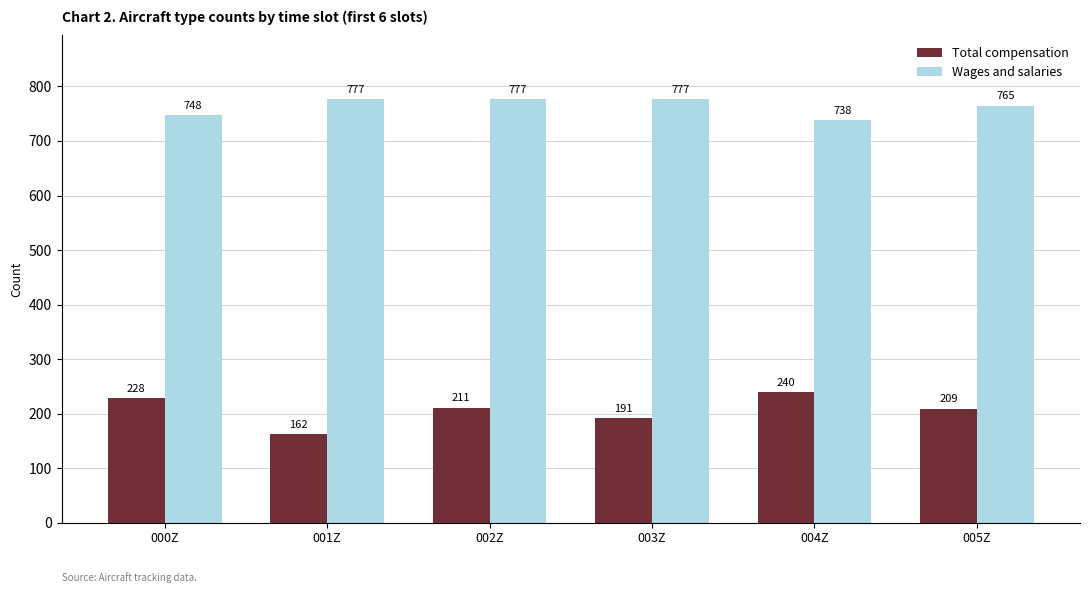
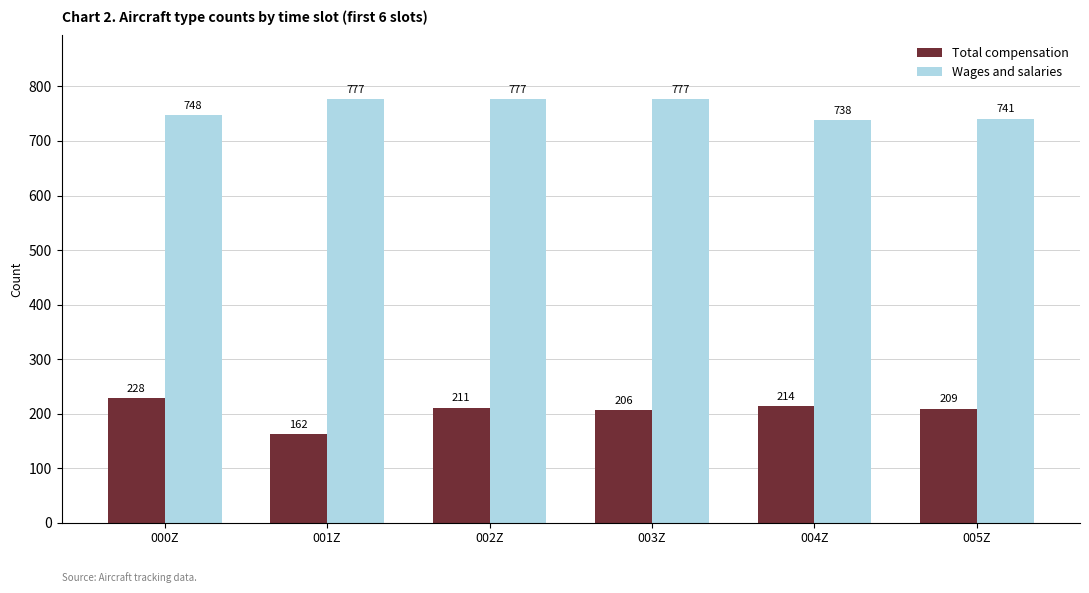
Total compensation, 003Z: 191 -> 206
Total compensation, 004Z: 240 -> 214
Wages and salaries, 005Z: 765 -> 741
